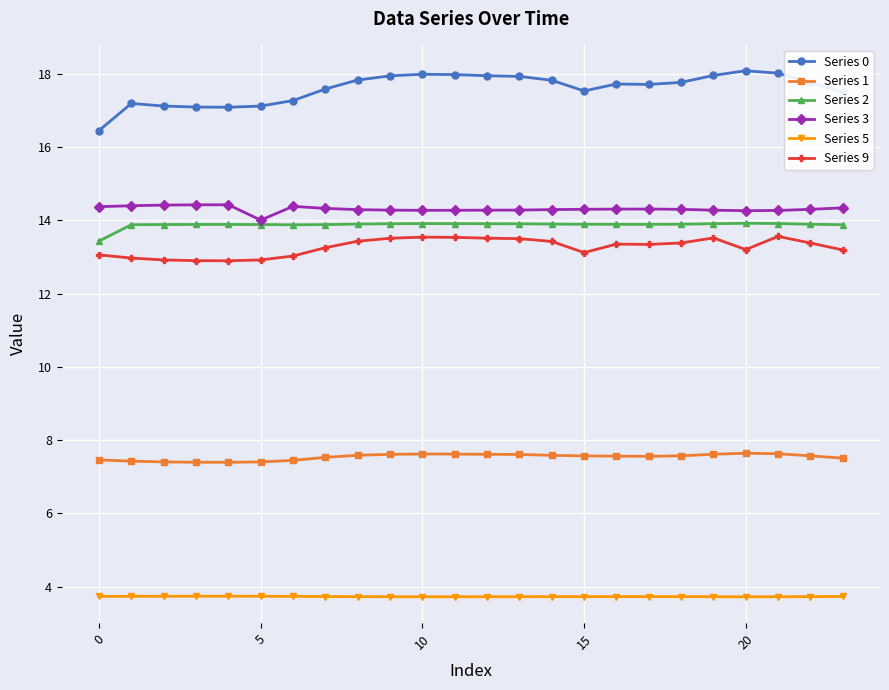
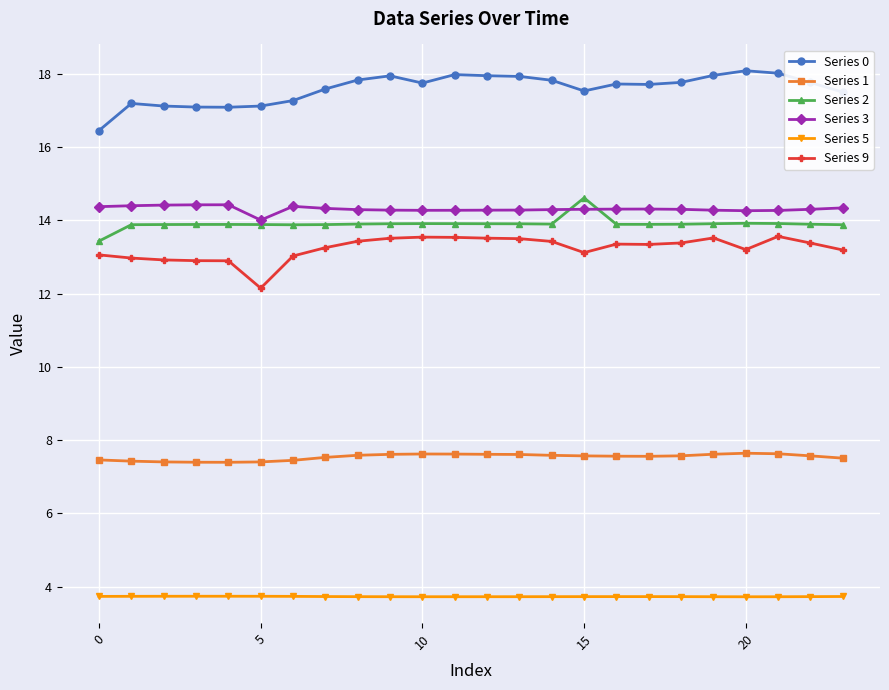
Series 9, 5: 12.9 -> 12.1
Series 0, 10: 18.0 -> 17.7
Series 2, 15: 13.9 -> 14.6
